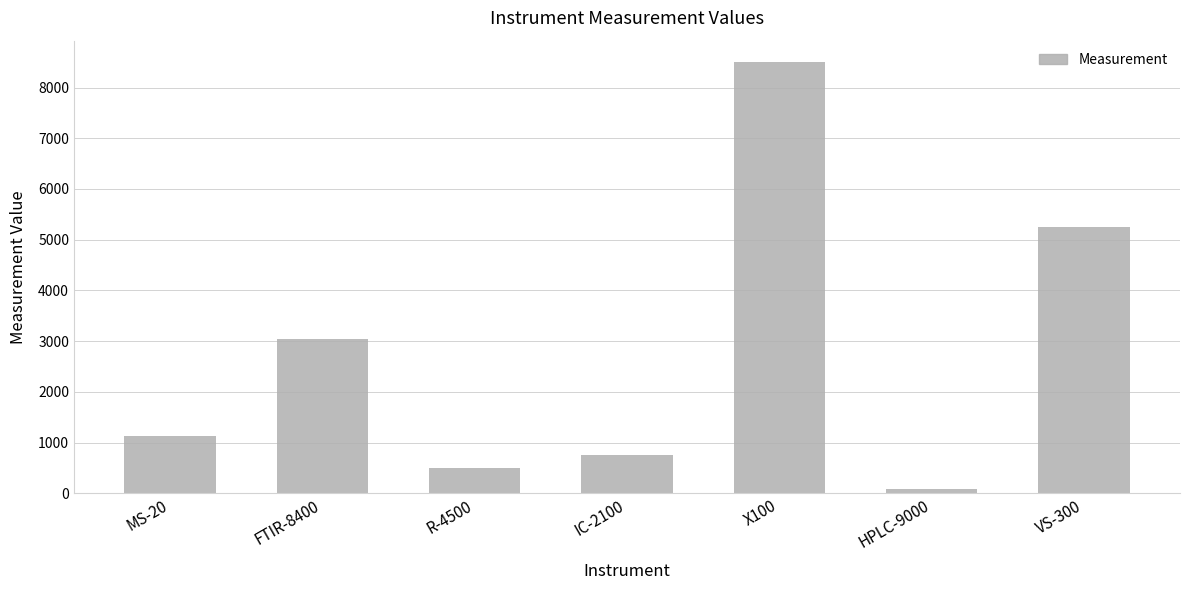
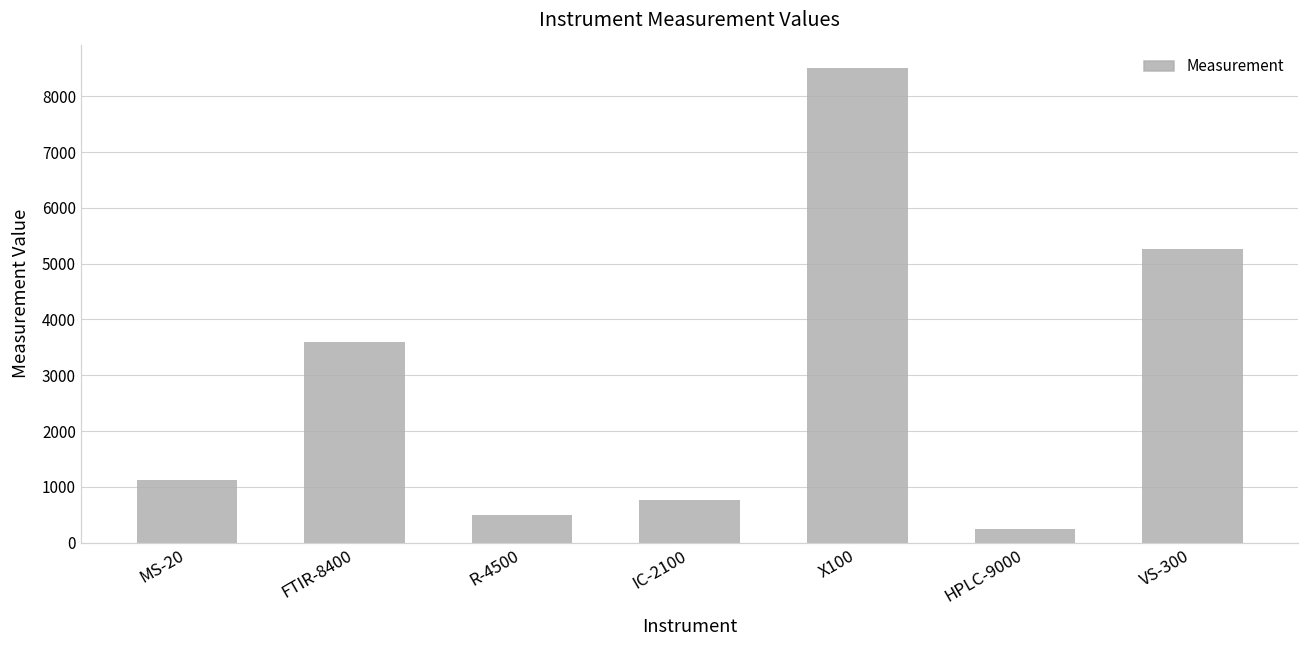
FTIR-8400: 3100 -> 3600
HPLC-9000: 100 -> 300
